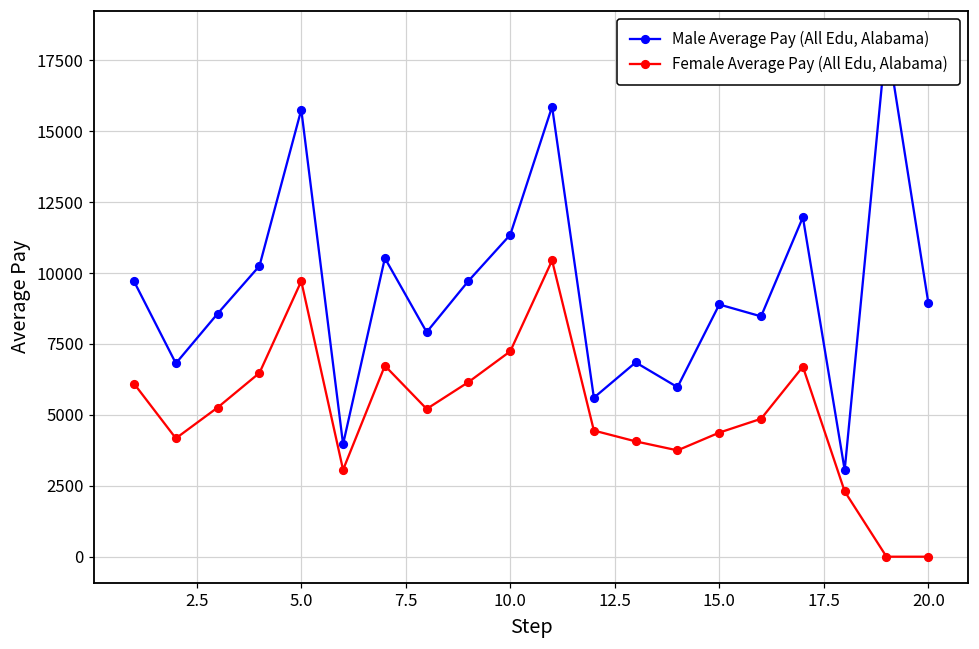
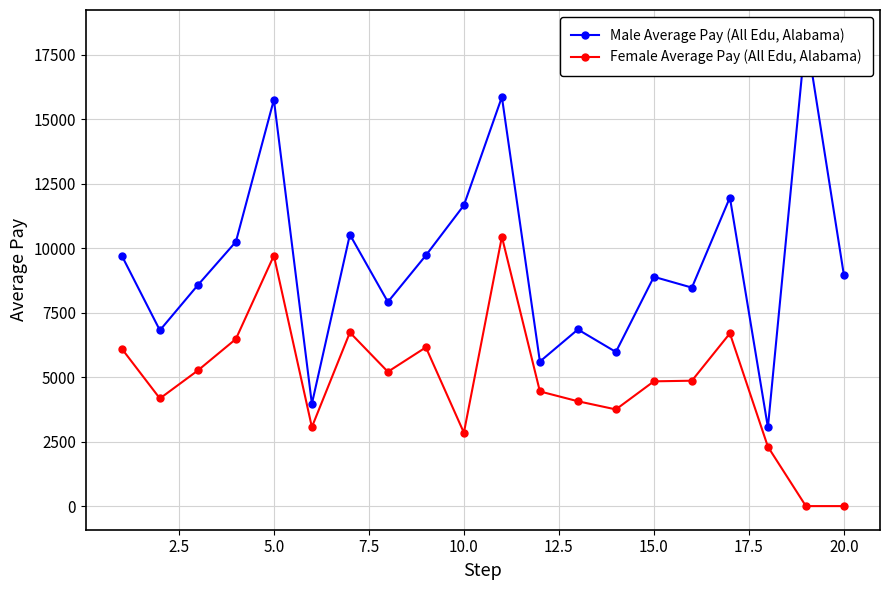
Male Average Pay (All Edu, Alabama), 10.0: 11400 -> 11700
Female Average Pay (All Edu, Alabama), 10.0: 7200 -> 2800
Female Average Pay (All Edu, Alabama), 15.0: 4400 -> 4800
